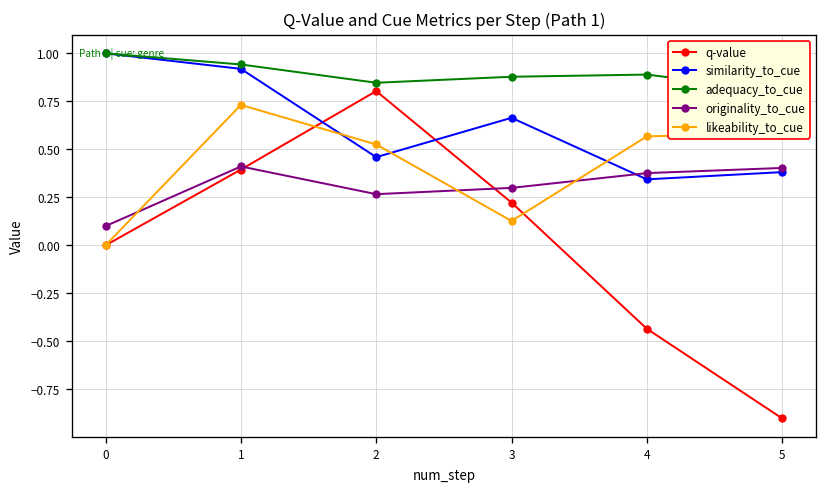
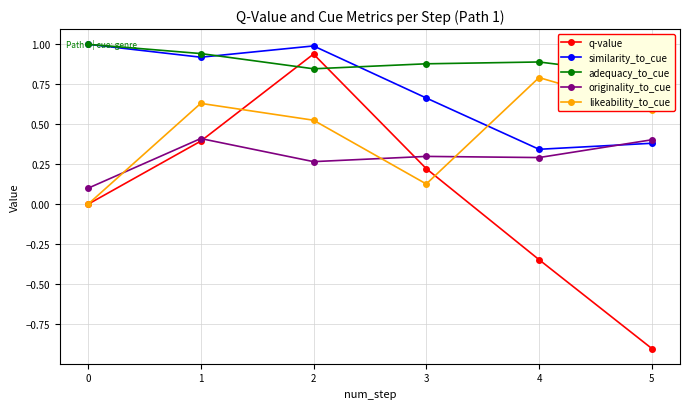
likeability_to_cue, 1: 0.73 -> 0.63
q-value, 2: 0.80 -> 0.94
similarity_to_cue, 2: 0.46 -> 0.99
q-value, 4: -0.43 -> -0.35
originality_to_cue, 4: 0.38 -> 0.29
likeability_to_cue, 4: 0.57 -> 0.79
